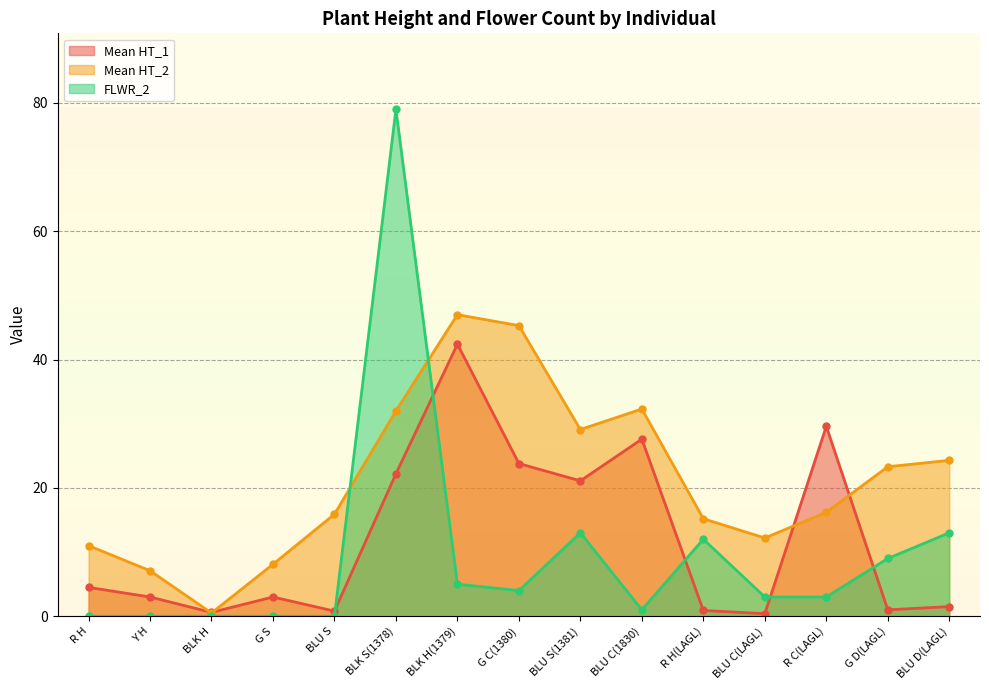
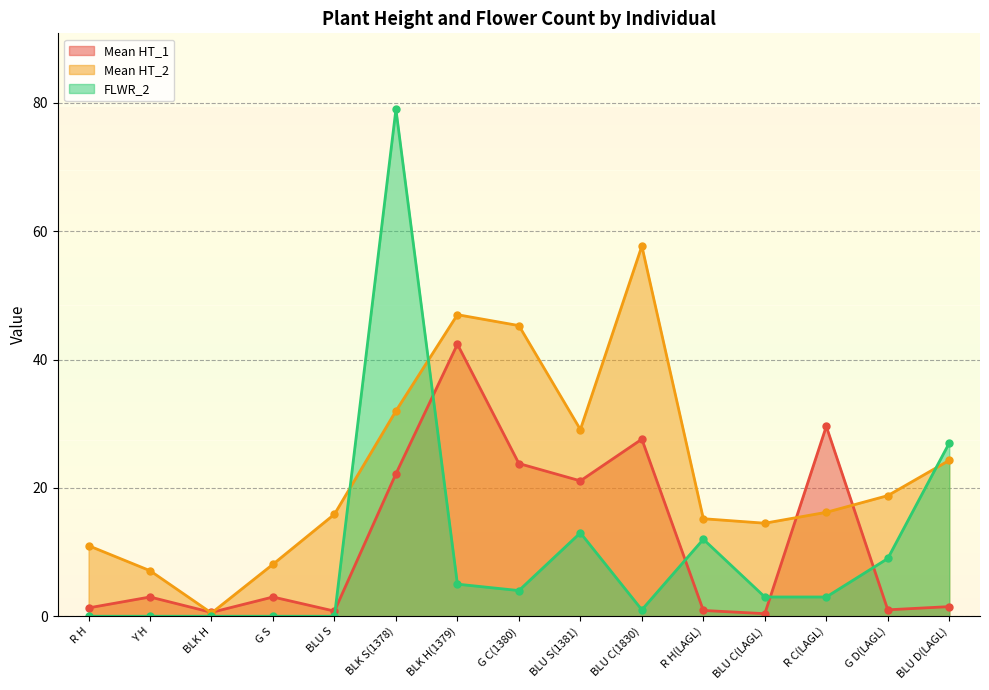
Mean HT_1, R H: 5 -> 1
Mean HT_2, BLU C(1830): 32 -> 58
Mean HT_2, BLU C(LAGL): 12 -> 15
Mean HT_2, G D(LAGL): 23 -> 19
FLWR_2, BLU D(LAGL): 13 -> 27
